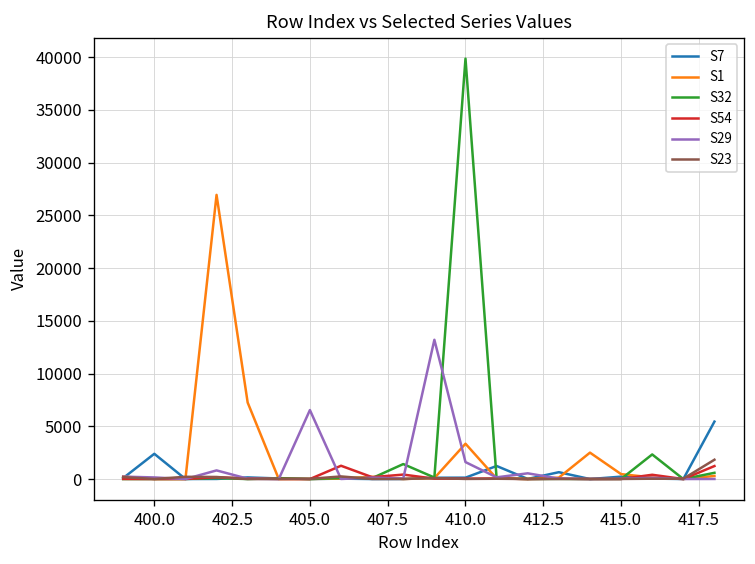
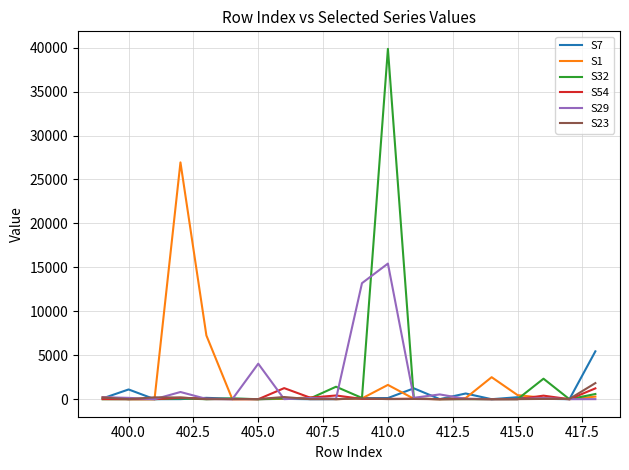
S7, 400.0: 2000 -> 1000
S29, 405.0: 7000 -> 4000
S1, 410.0: 3000 -> 2000
S29, 410.0: 2000 -> 15000
